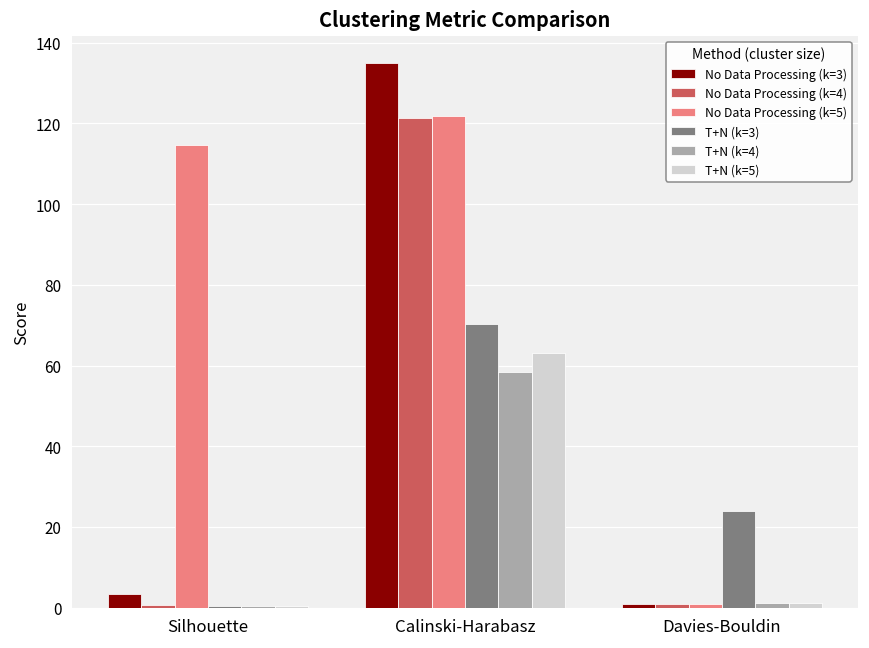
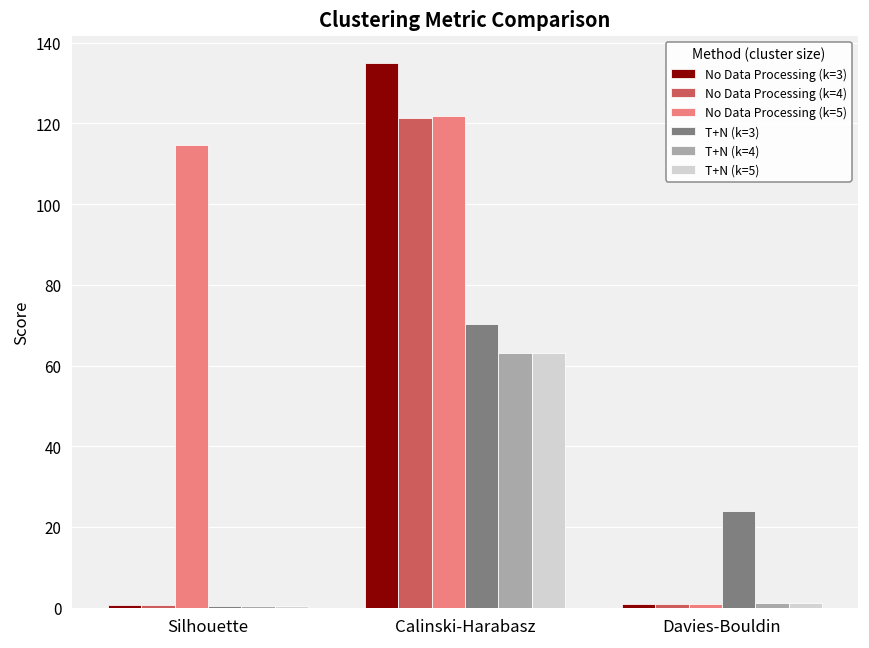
No Data Processing (k=3), Silhouette: 3 -> 1
T+N (k=4), Calinski-Harabasz: 58 -> 63
